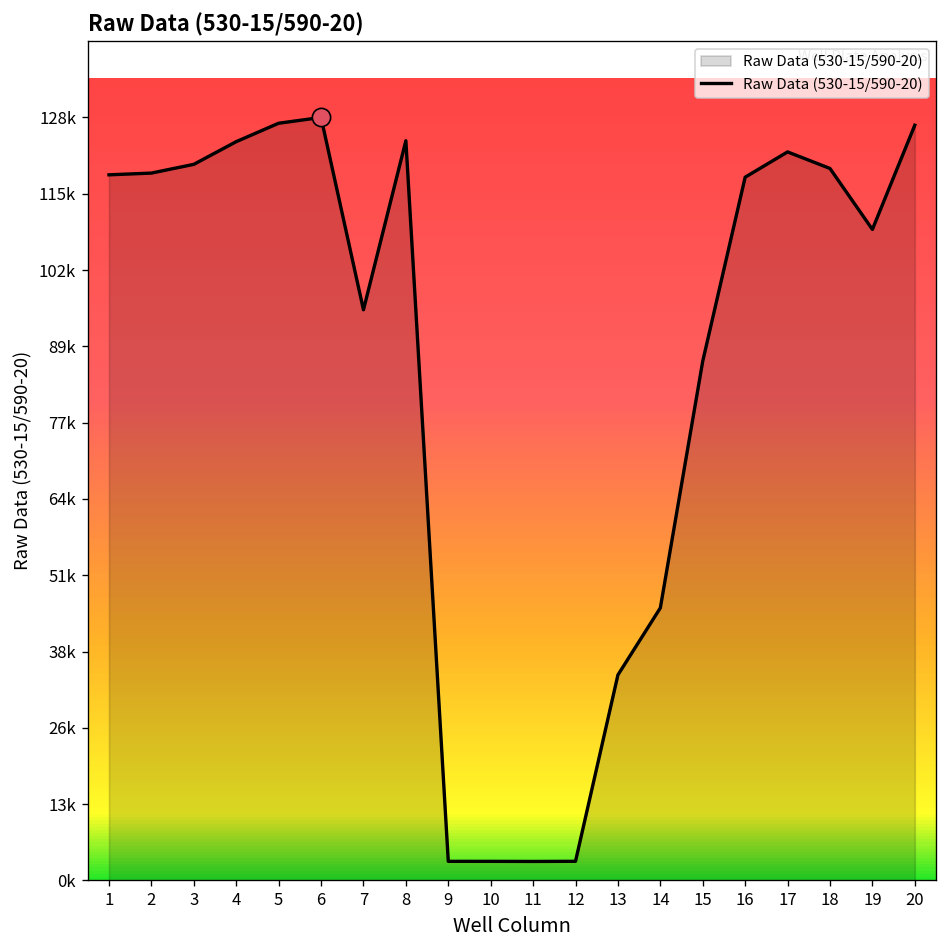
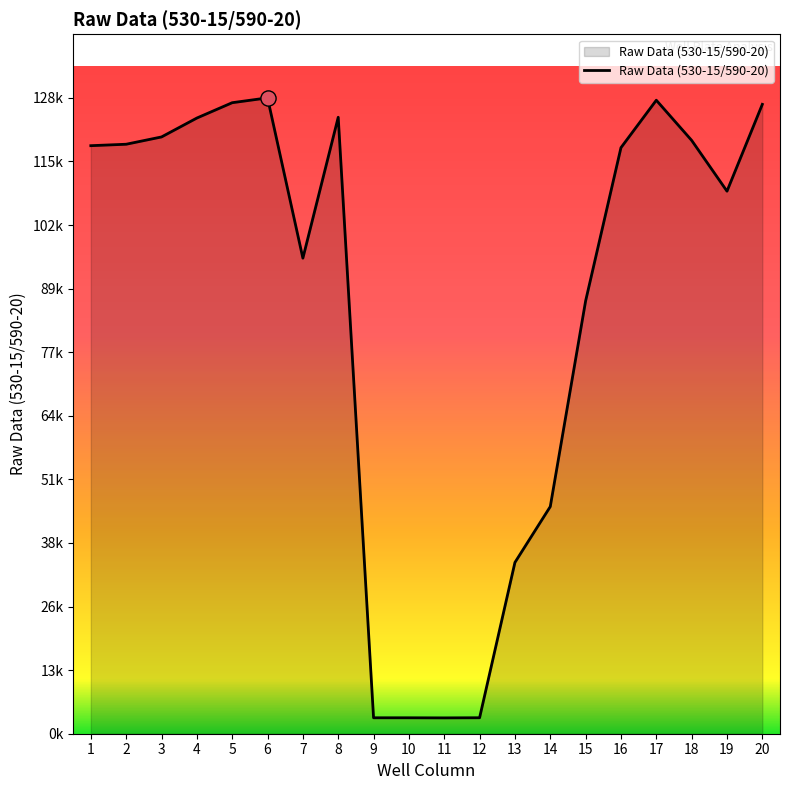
Raw Data (530-15/590-20), 17: 122000 -> 127000
